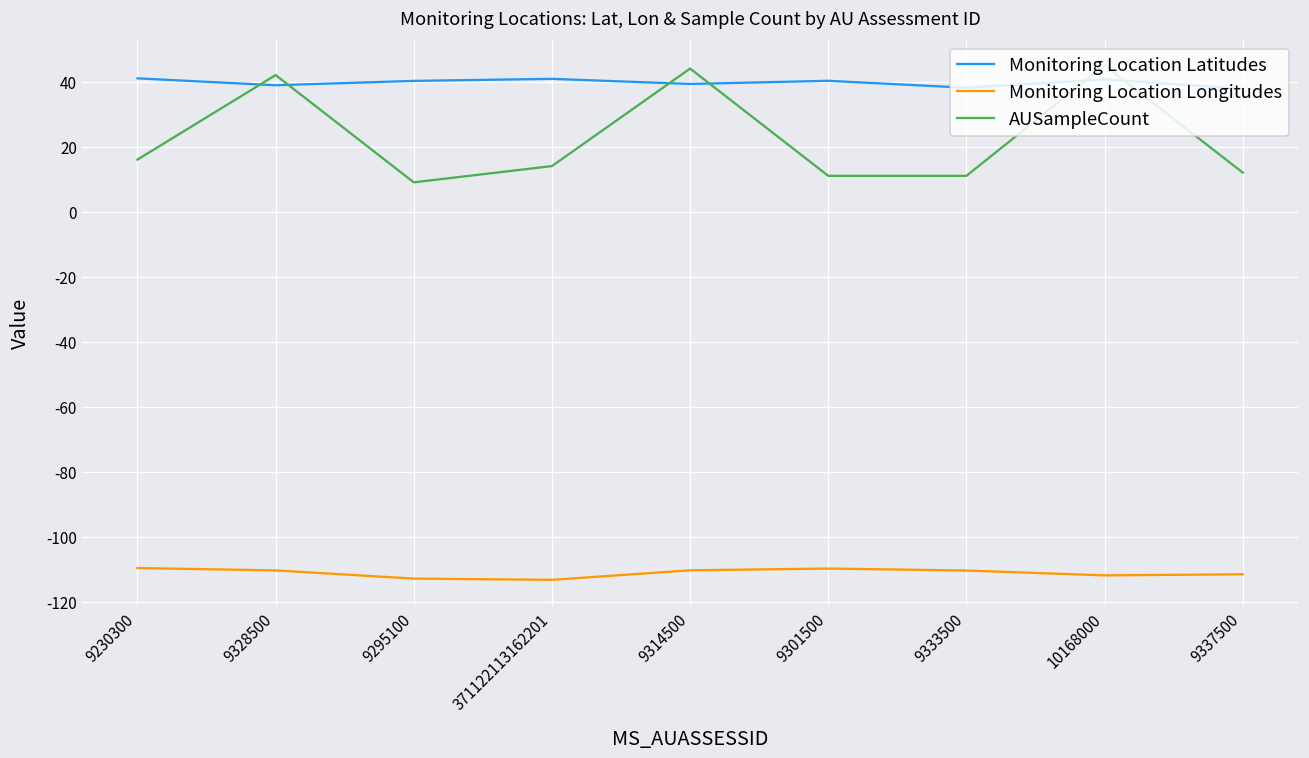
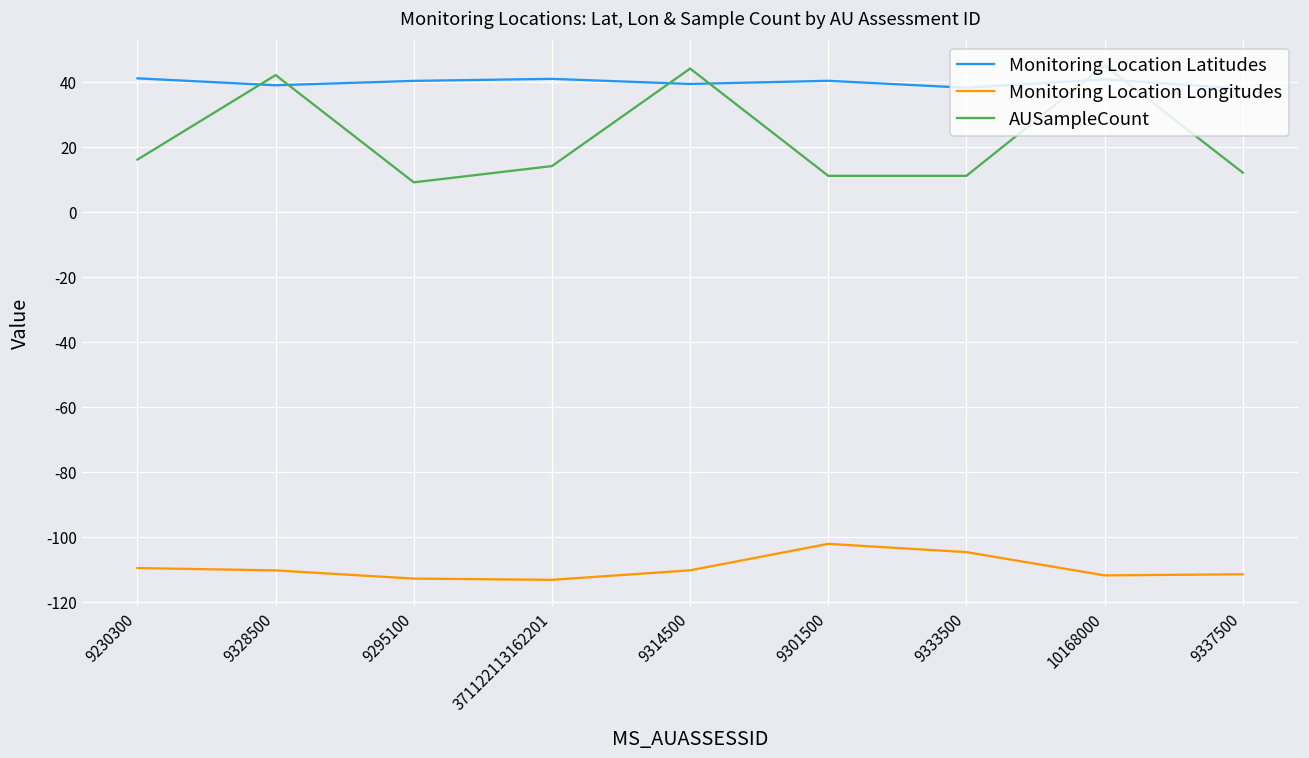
Monitoring Location Longitudes, 9301500: -110 -> -102
Monitoring Location Longitudes, 9333500: -110 -> -105
